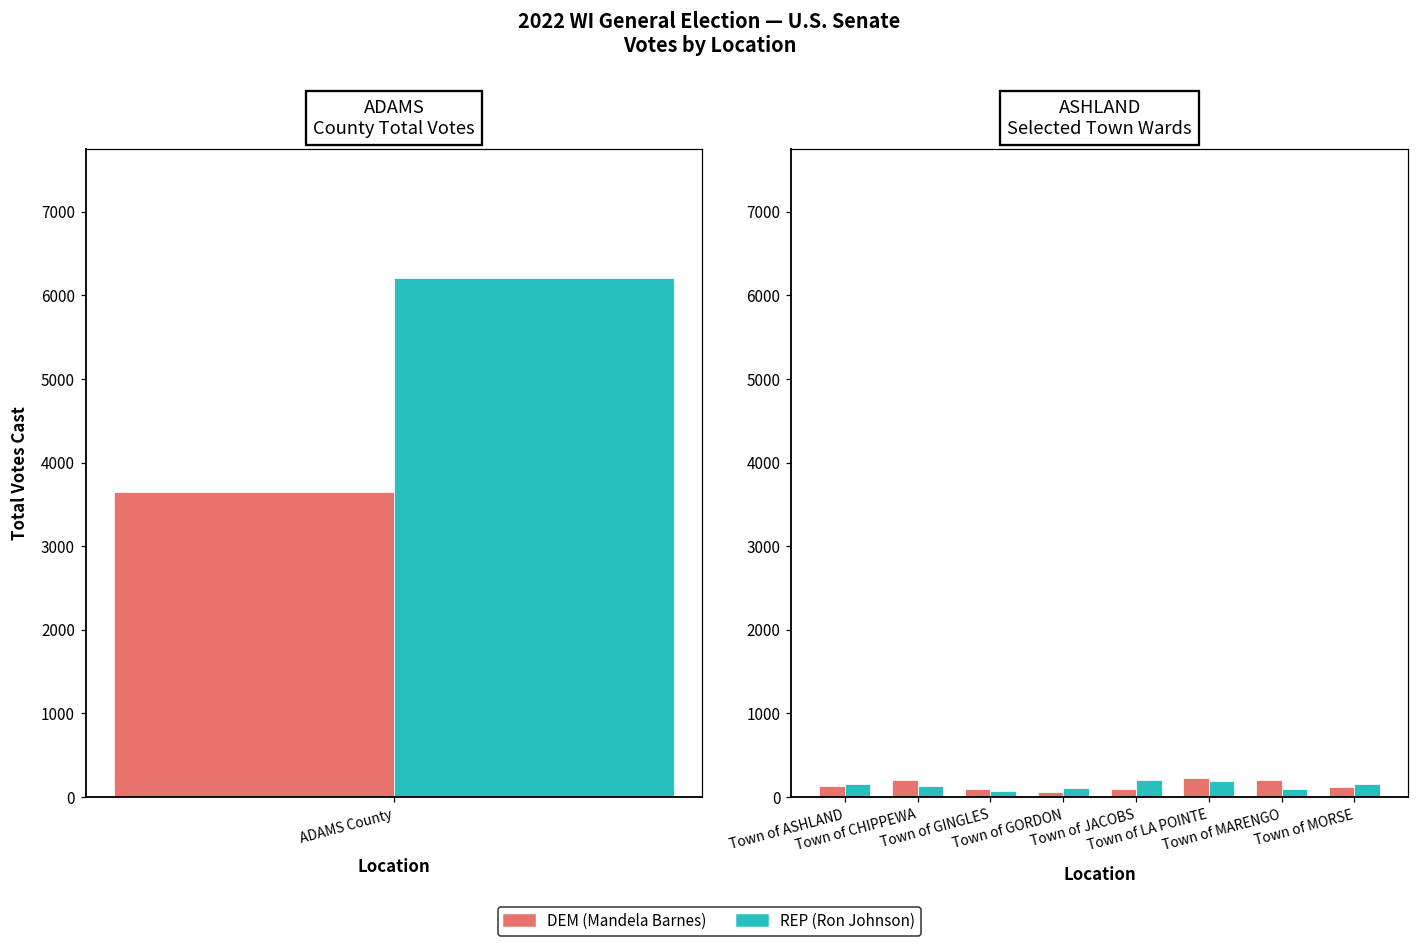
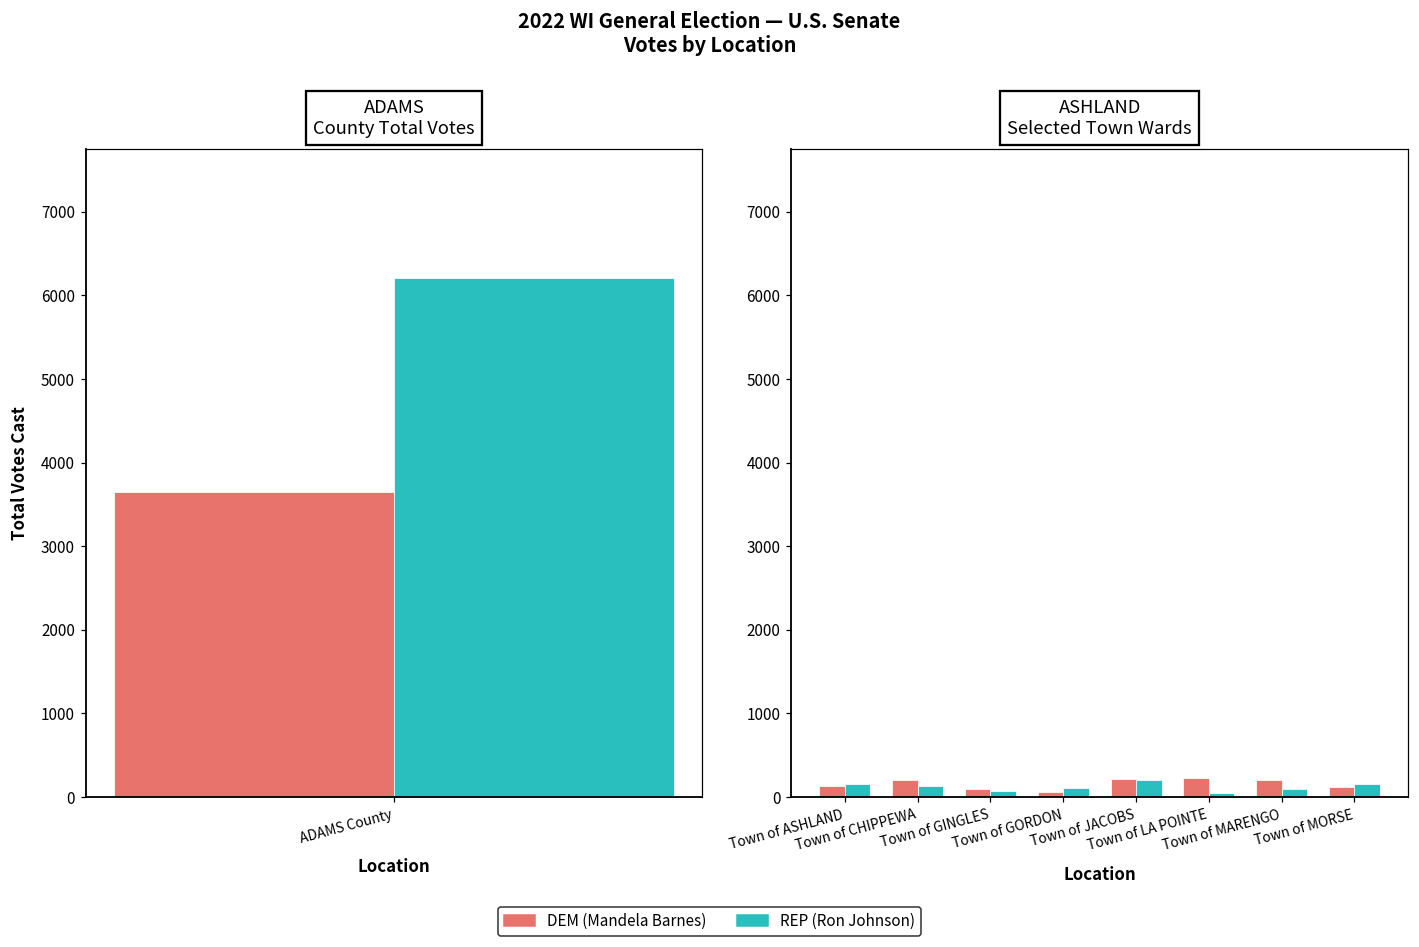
ASHLAND Selected Town Wards, DEM (Mandela Barnes), Town of JACOBS: 100 -> 200
ASHLAND Selected Town Wards, REP (Ron Johnson), Town of LA POINTE: 200 -> 100
